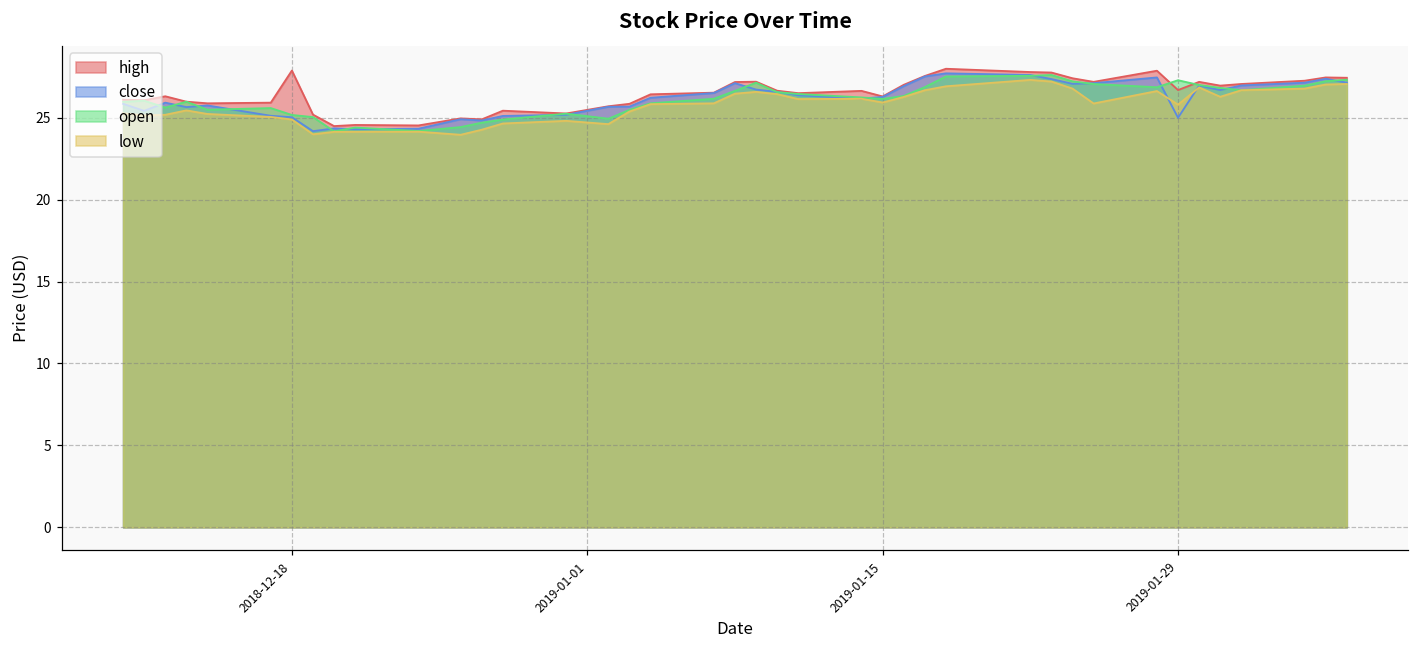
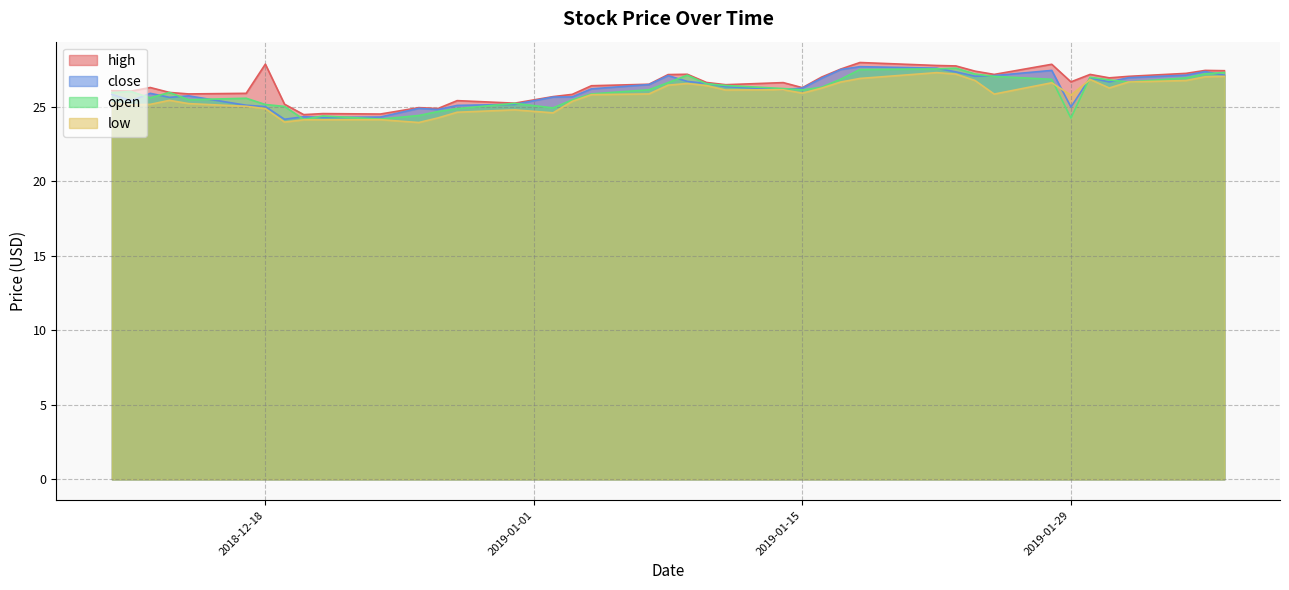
open, 2019-01-29: 27.3 -> 24.3
